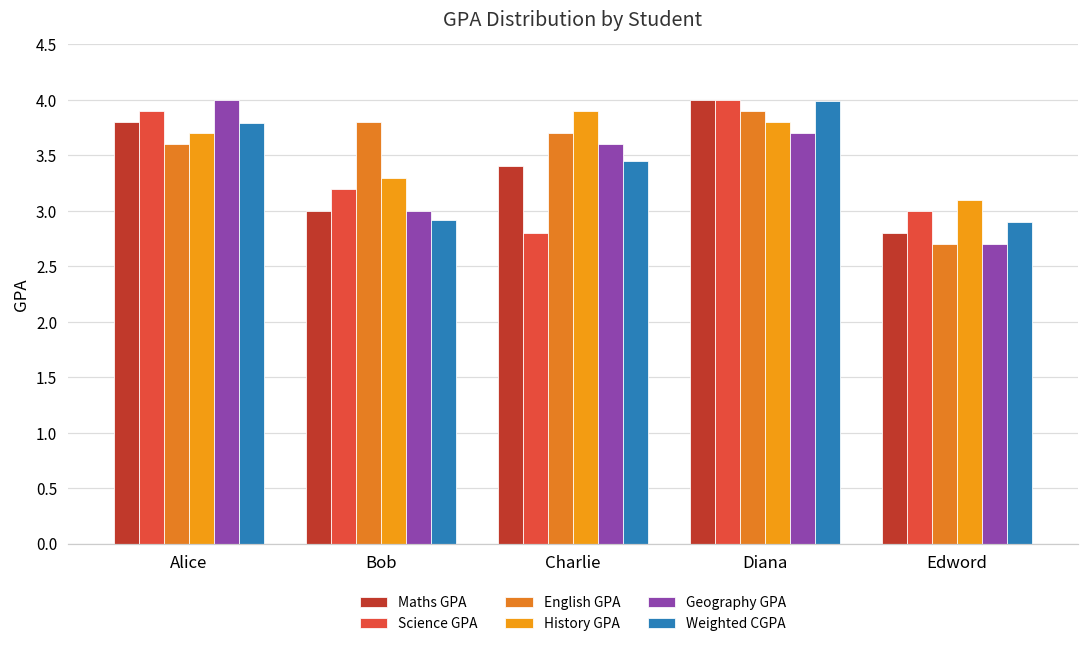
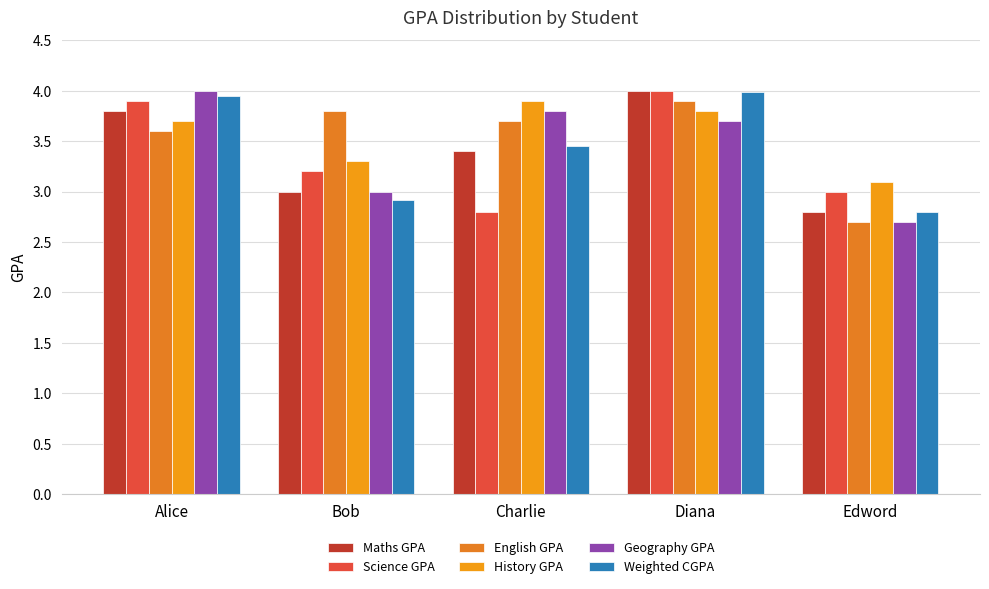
Weighted CGPA, Alice: 3.79 -> 3.95
Geography GPA, Charlie: 3.6 -> 3.8
Weighted CGPA, Edword: 2.9 -> 2.8
